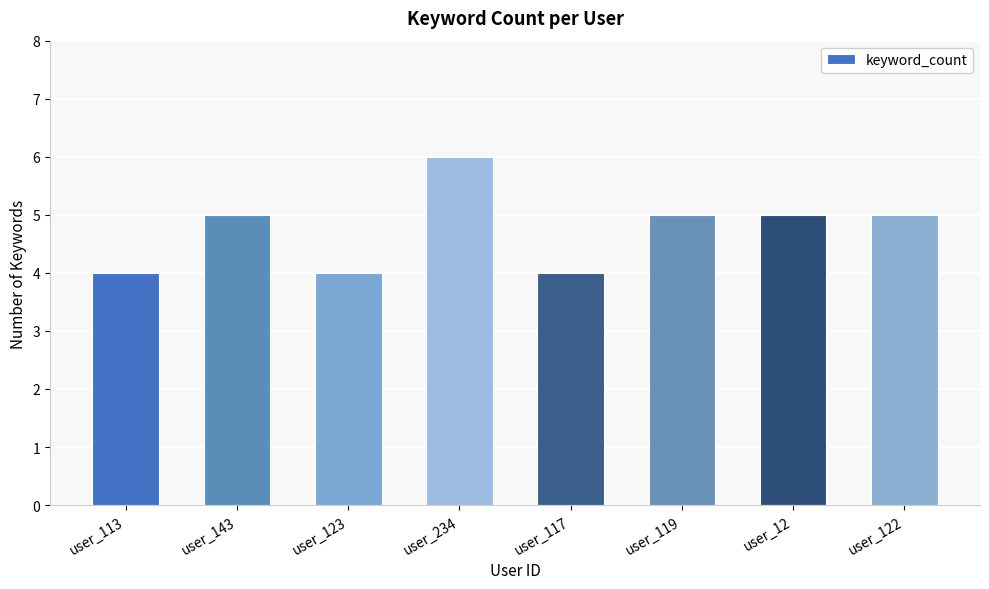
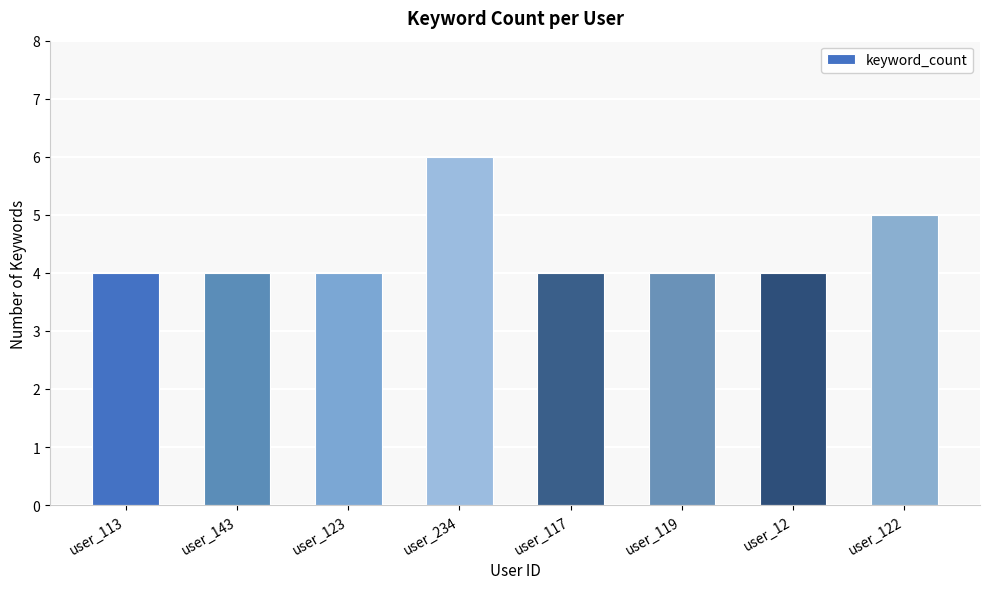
user_143: 5 -> 4
user_119: 5 -> 4
user_12: 5 -> 4
